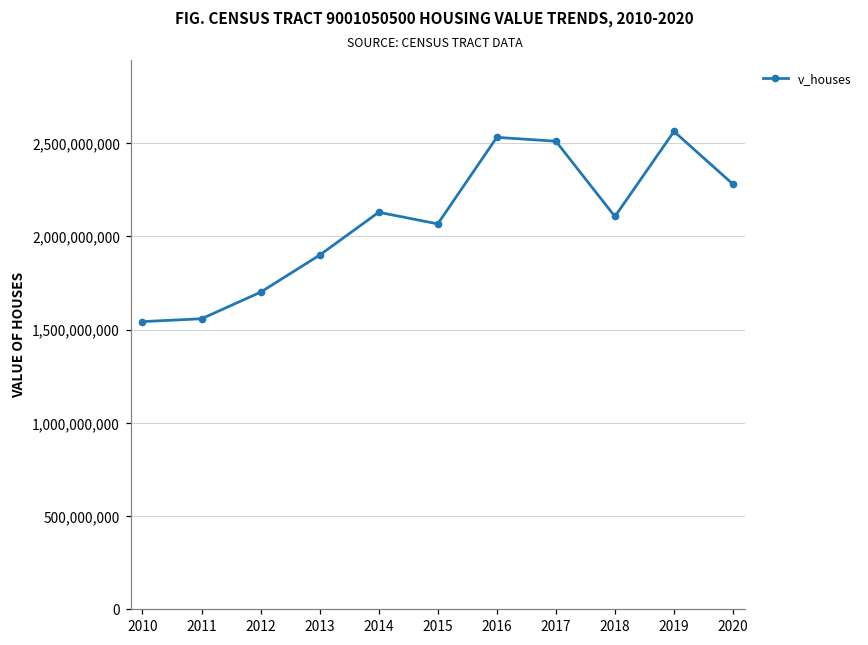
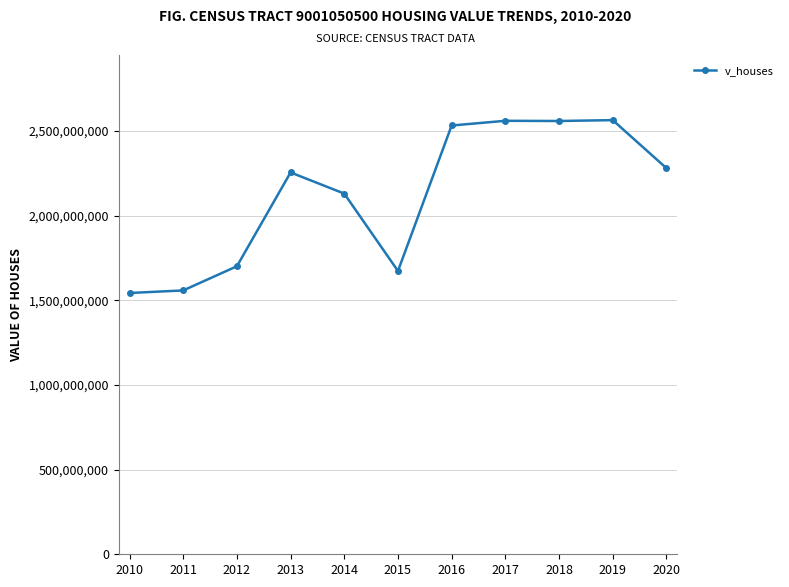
2013: 1,900,000,000 -> 2,250,000,000
2015: 2,070,000,000 -> 1,670,000,000
2017: 2,510,000,000 -> 2,560,000,000
2018: 2,110,000,000 -> 2,560,000,000
